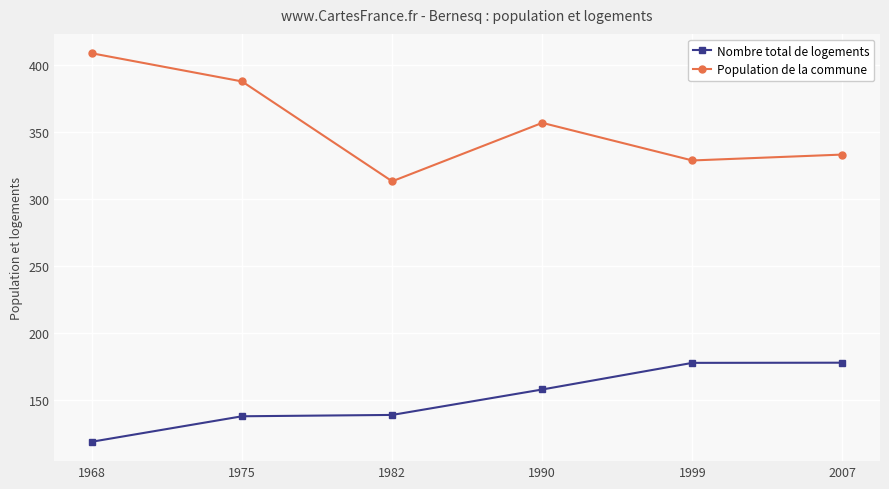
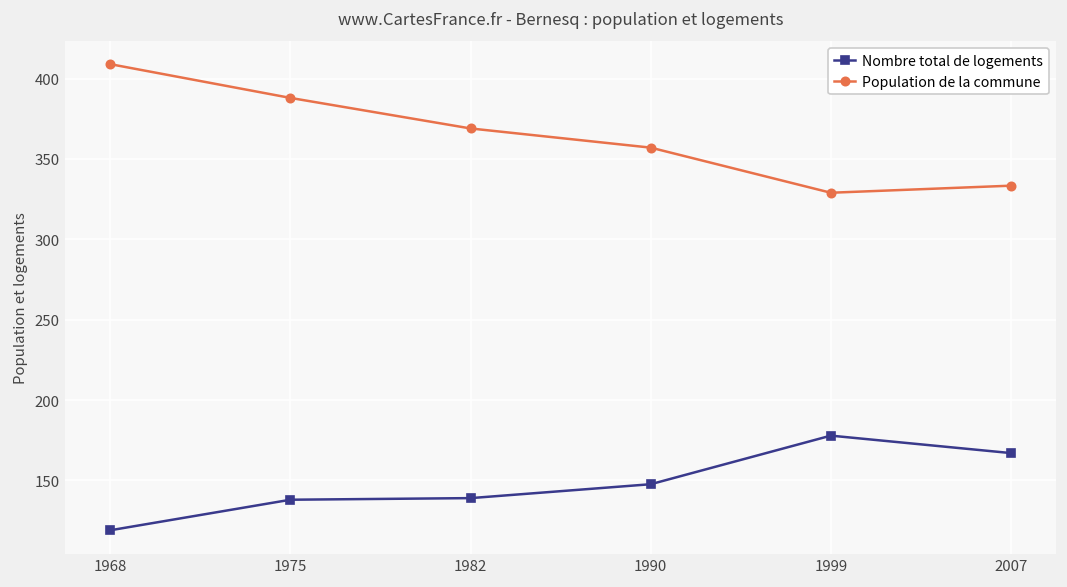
Population de la commune, 1982: 313 -> 369
Nombre total de logements, 1990: 158 -> 148
Nombre total de logements, 2007: 178 -> 167
